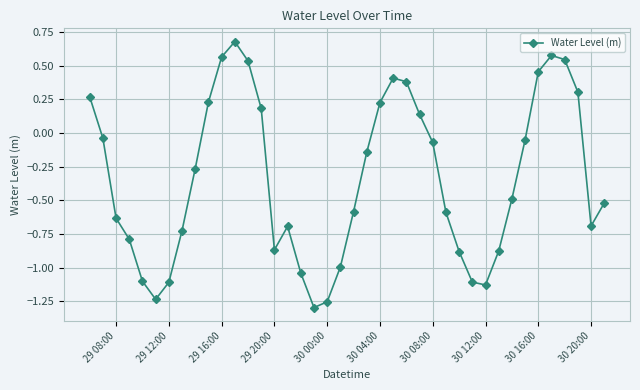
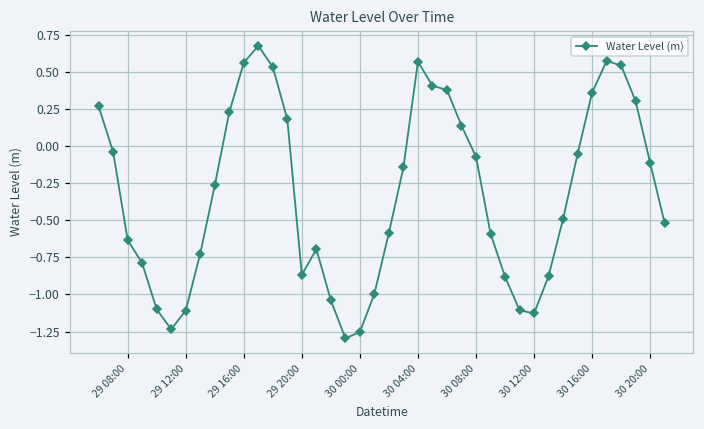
30 04:00: 0.23 -> 0.57
30 16:00: 0.46 -> 0.36
30 20:00: -0.69 -> -0.11
